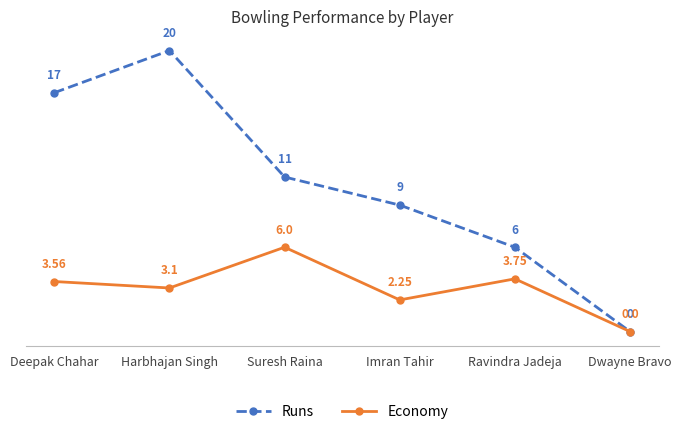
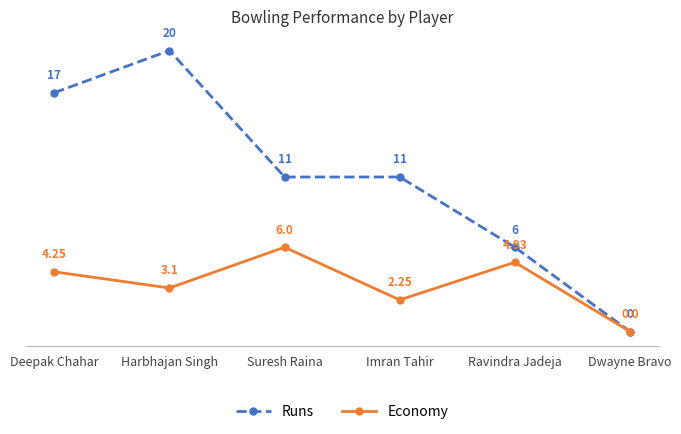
Economy, Deepak Chahar: 3.56 -> 4.25
Runs, Imran Tahir: 9 -> 11
Economy, Ravindra Jadeja: 3.75 -> 4.93
